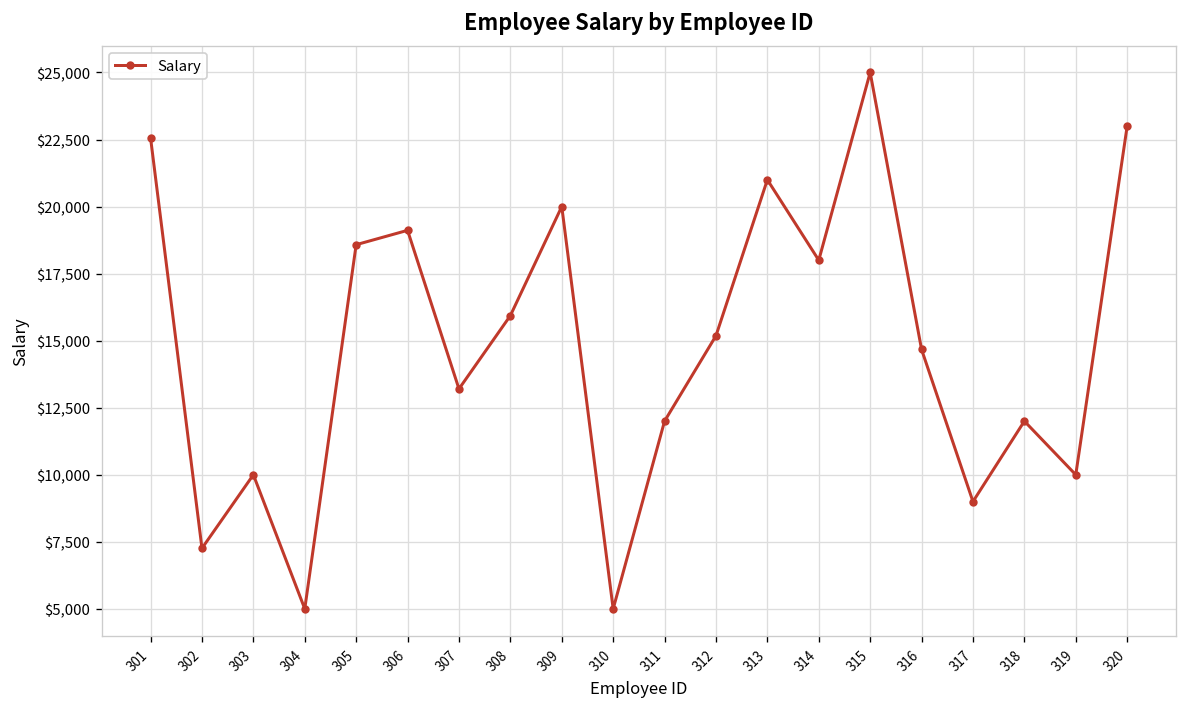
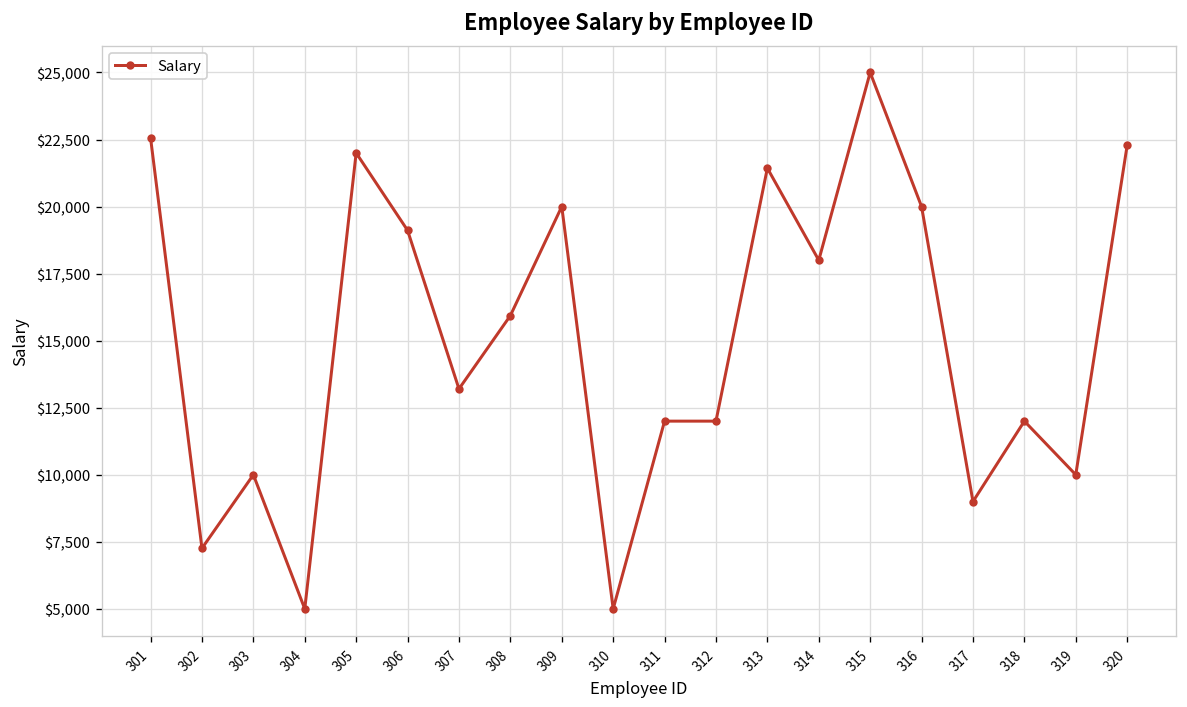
305: $18,600 -> $22,000
312: $15,200 -> $12,000
313: $21,000 -> $21,400
316: $14,700 -> $20,000
320: $23,000 -> $22,300
